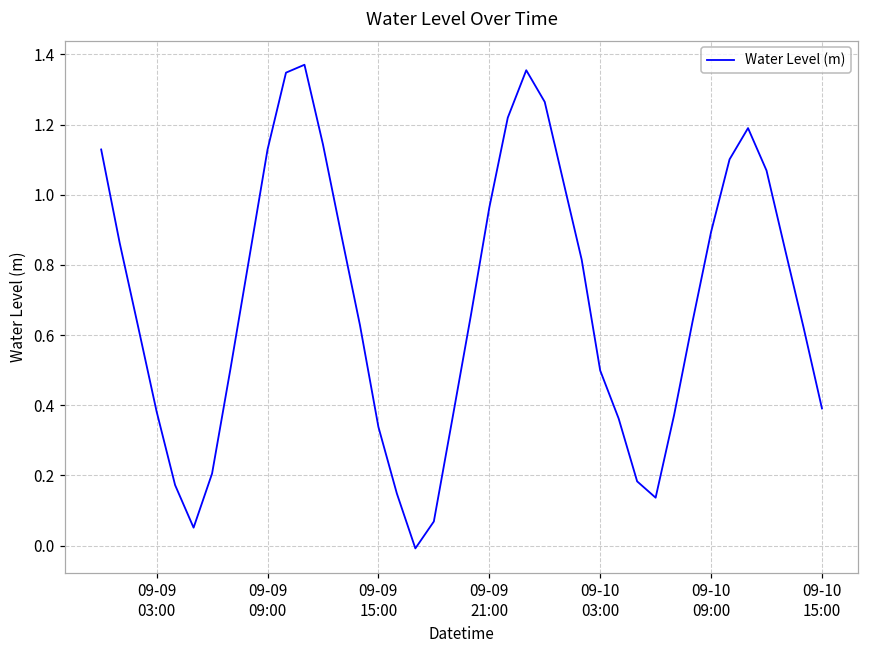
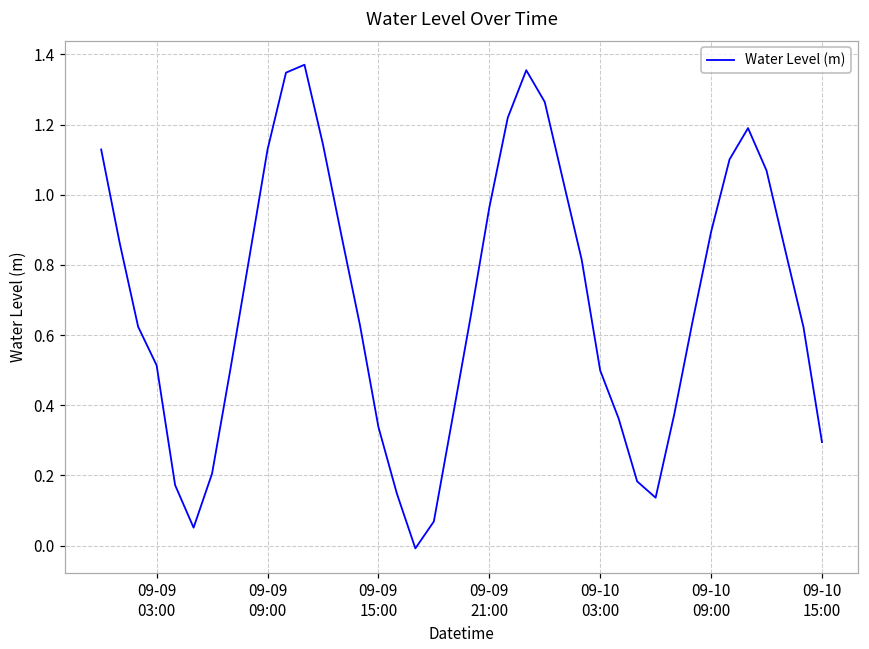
09-09 03:00: 0.38 -> 0.51
09-10 15:00: 0.39 -> 0.30
